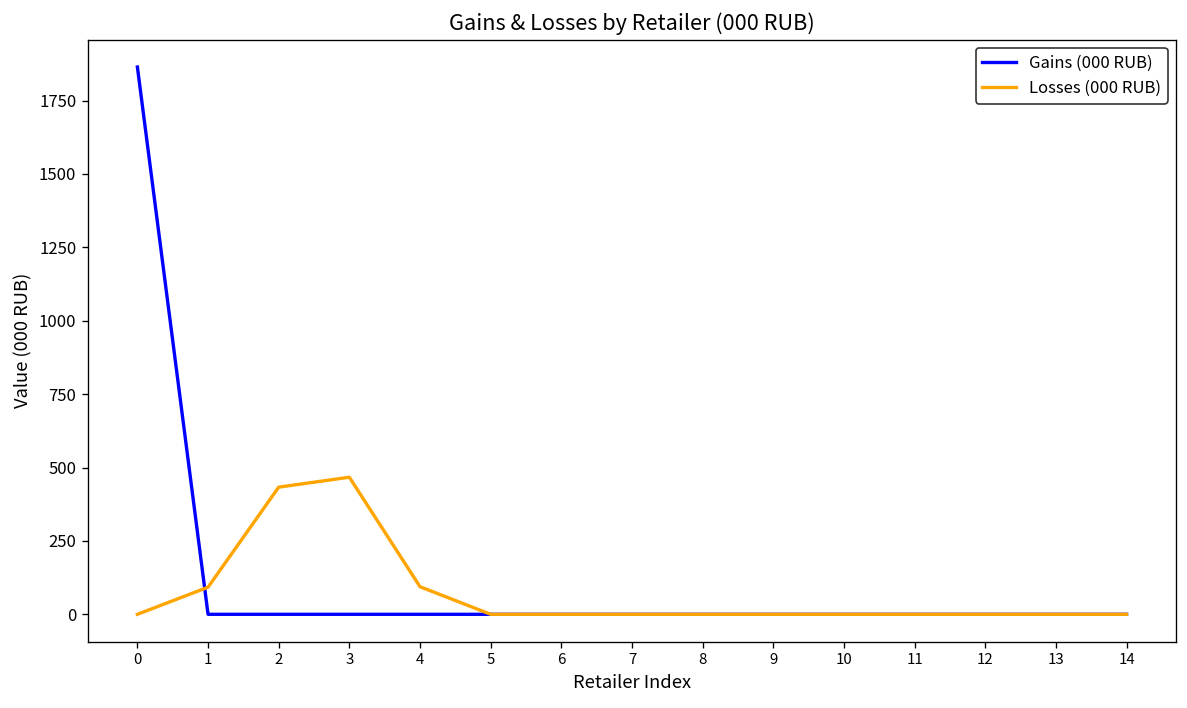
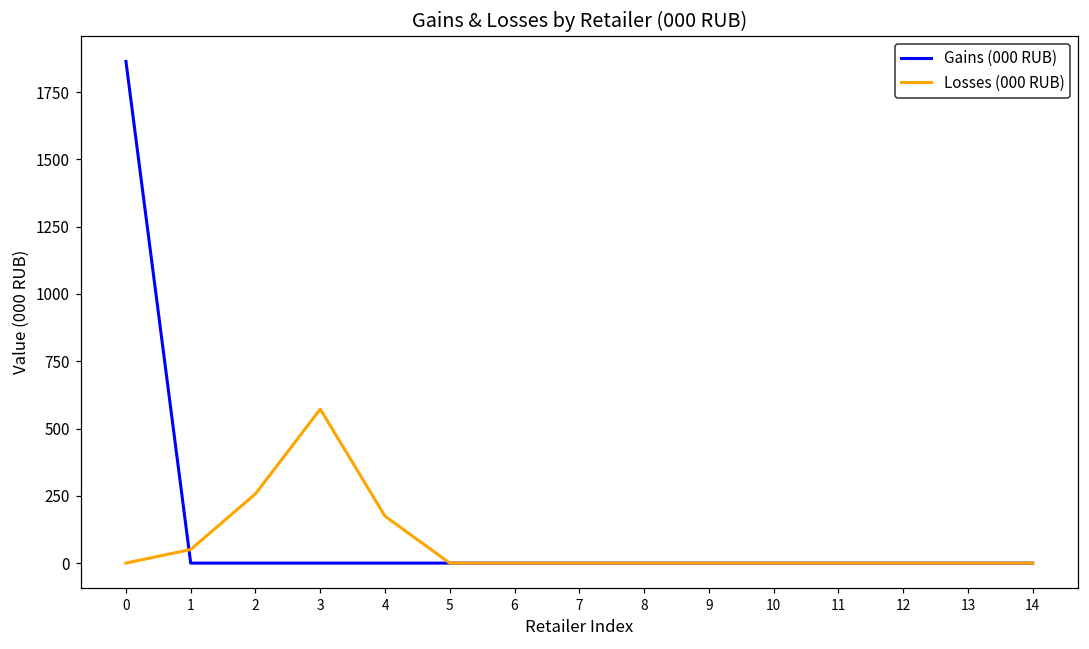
Losses (000 RUB), 1: 90 -> 50
Losses (000 RUB), 2: 430 -> 260
Losses (000 RUB), 3: 470 -> 570
Losses (000 RUB), 4: 90 -> 170
